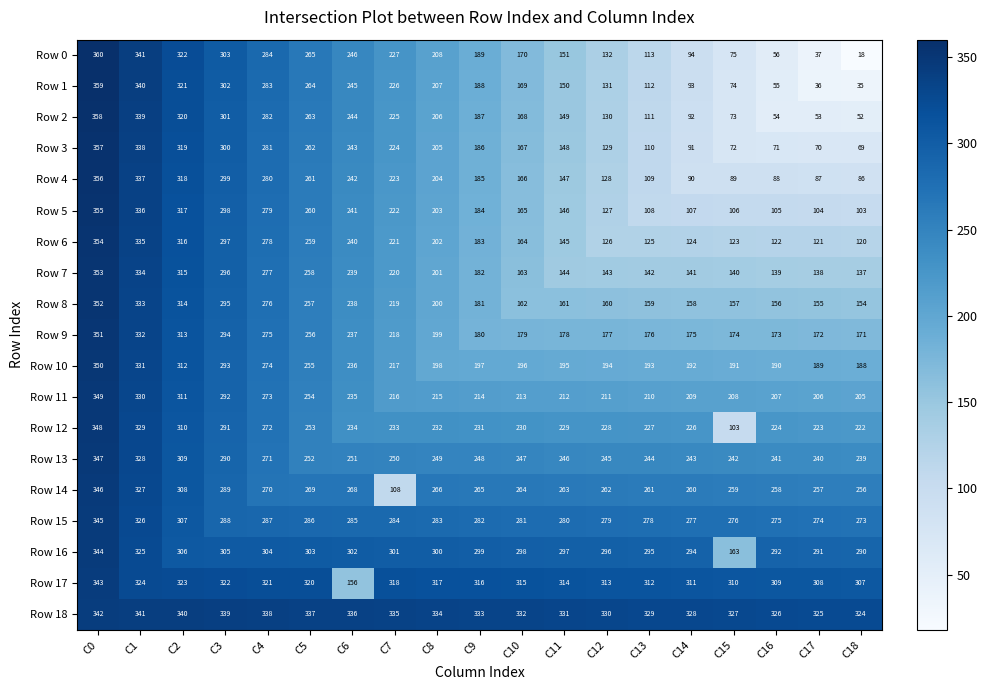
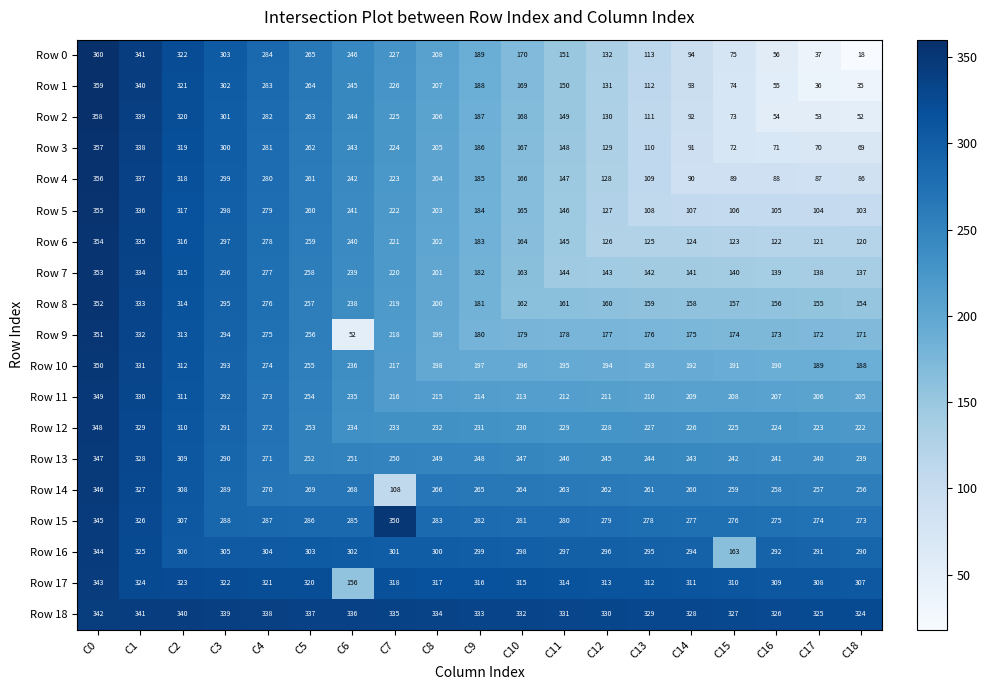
Row 9, C6: 237 -> 52
Row 12, C15: 103 -> 225
Row 15, C7: 284 -> 350
